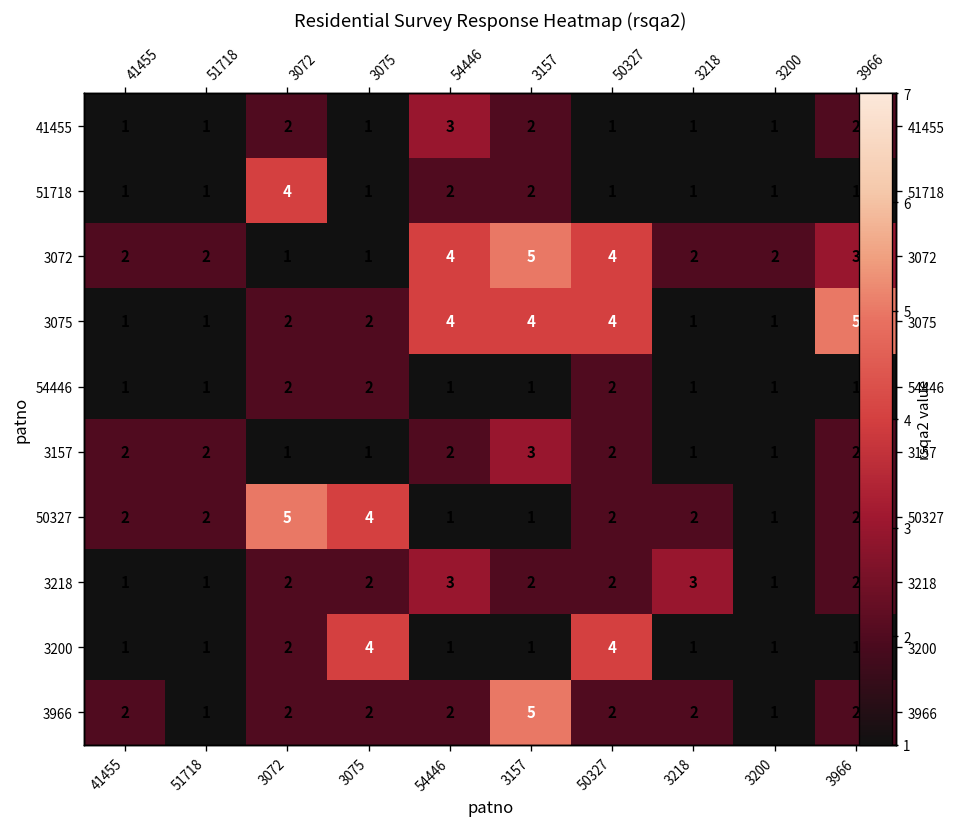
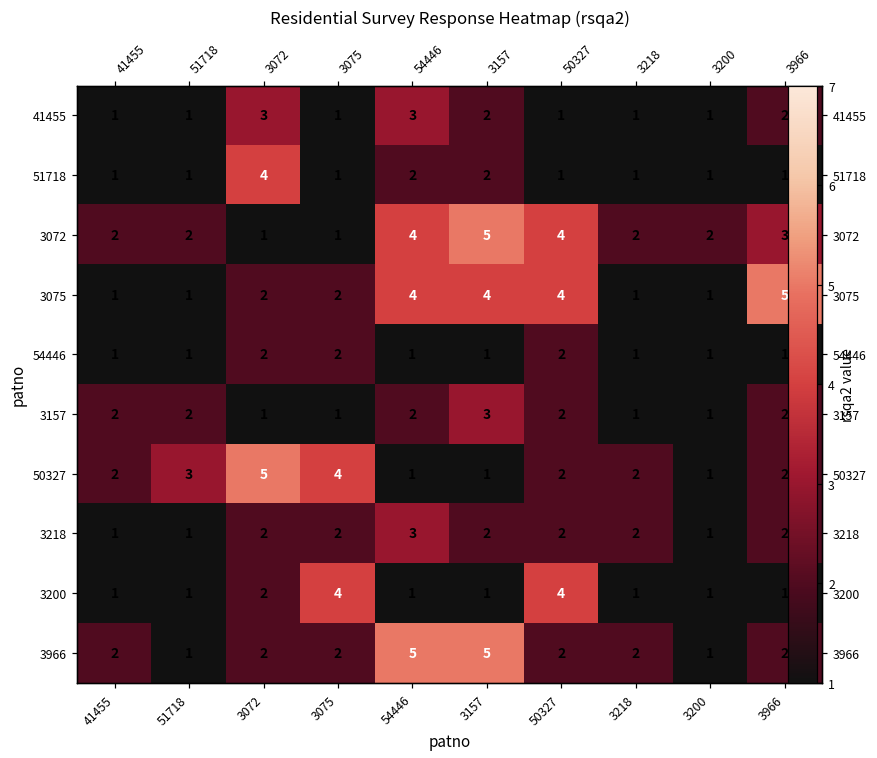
41455, 3072: 2 -> 3
50327, 51718: 2 -> 3
3218, 3218: 3 -> 2
3966, 54446: 2 -> 5
